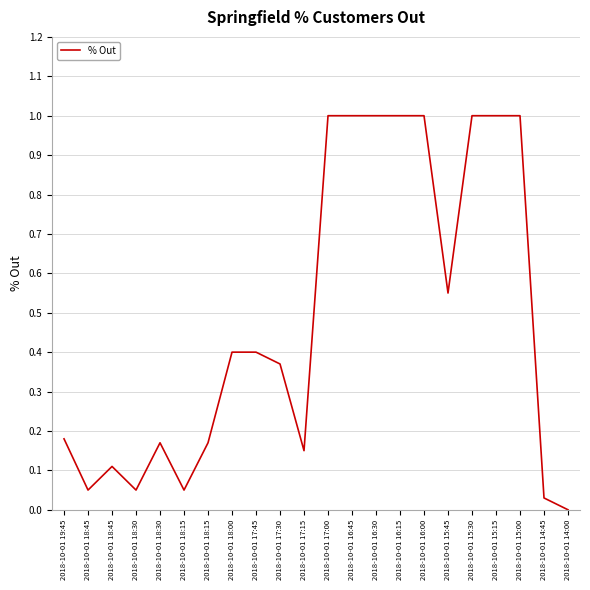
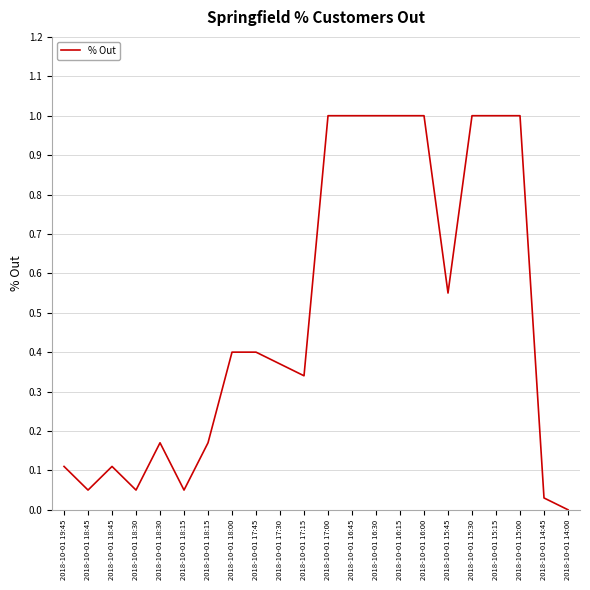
2018-10-01 19:45: 0.18 -> 0.11
2018-10-01 17:15: 0.15 -> 0.34
